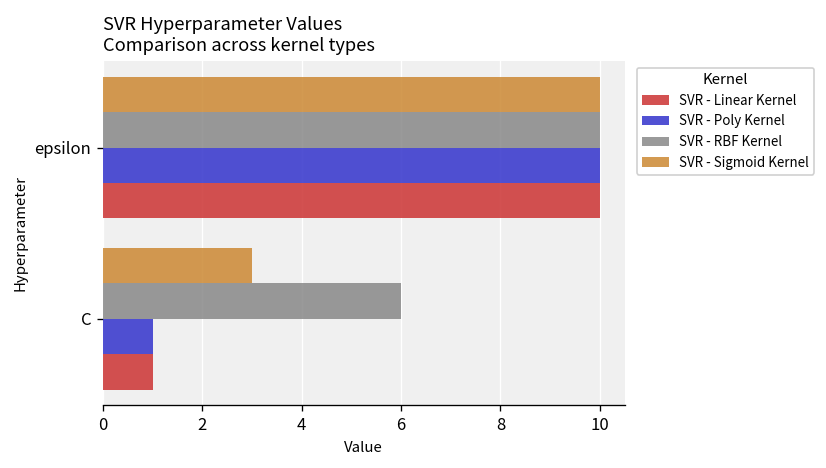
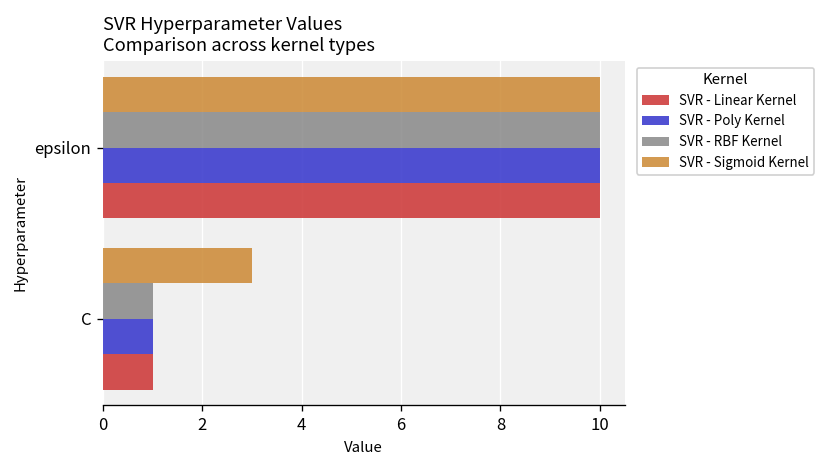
SVR - RBF Kernel, C: 6 -> 1
